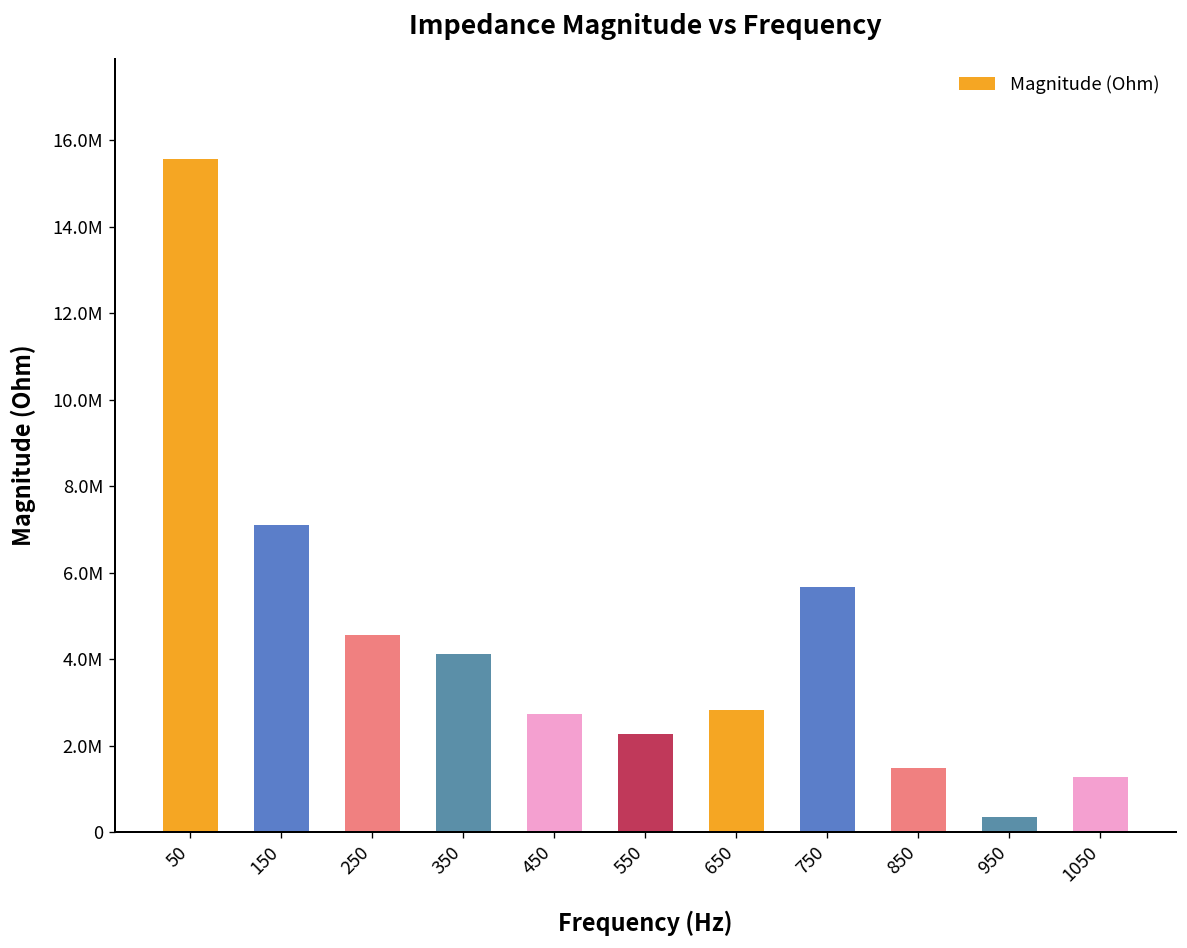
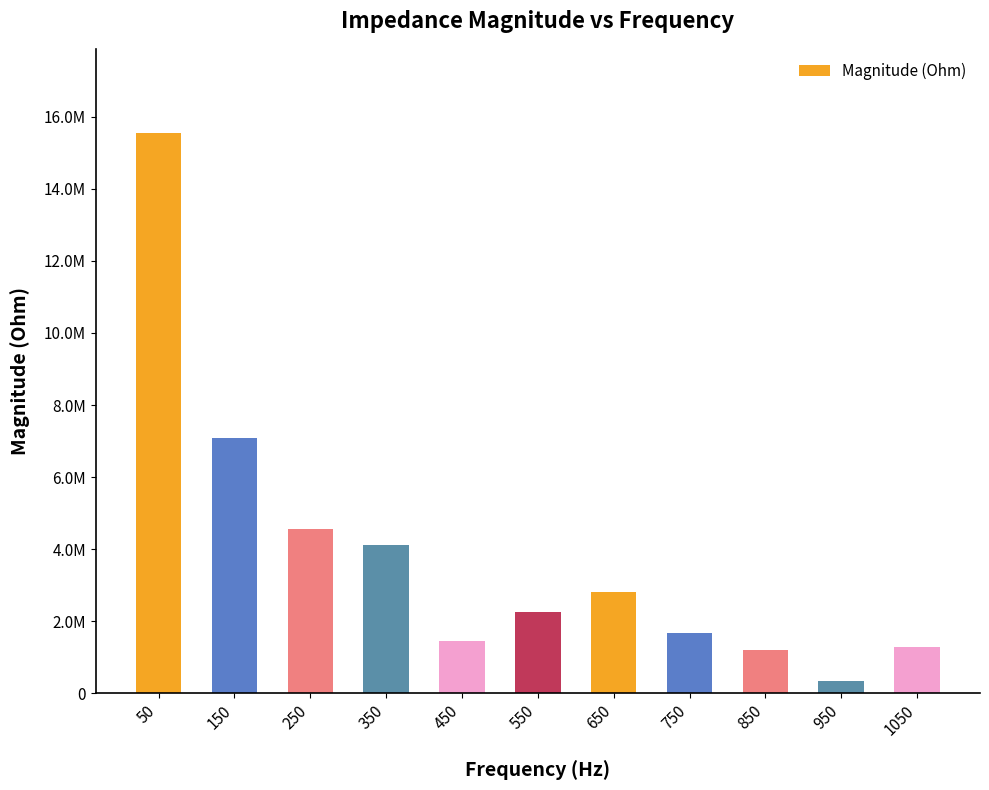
450: 2700000 -> 1500000
750: 5700000 -> 1700000
850: 1500000 -> 1200000
